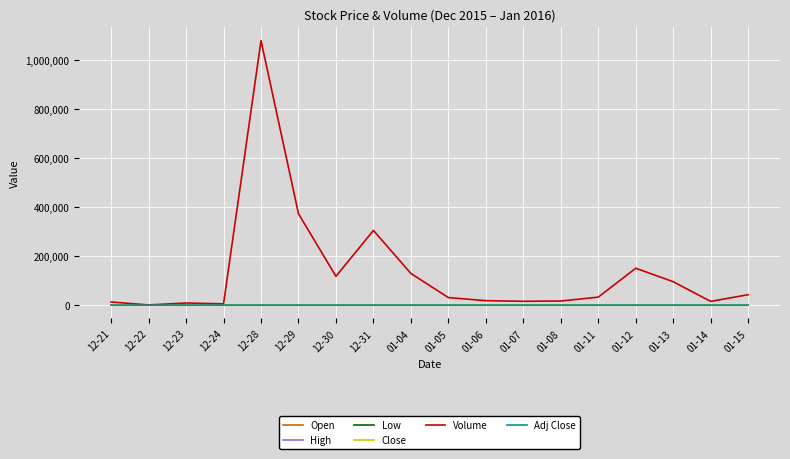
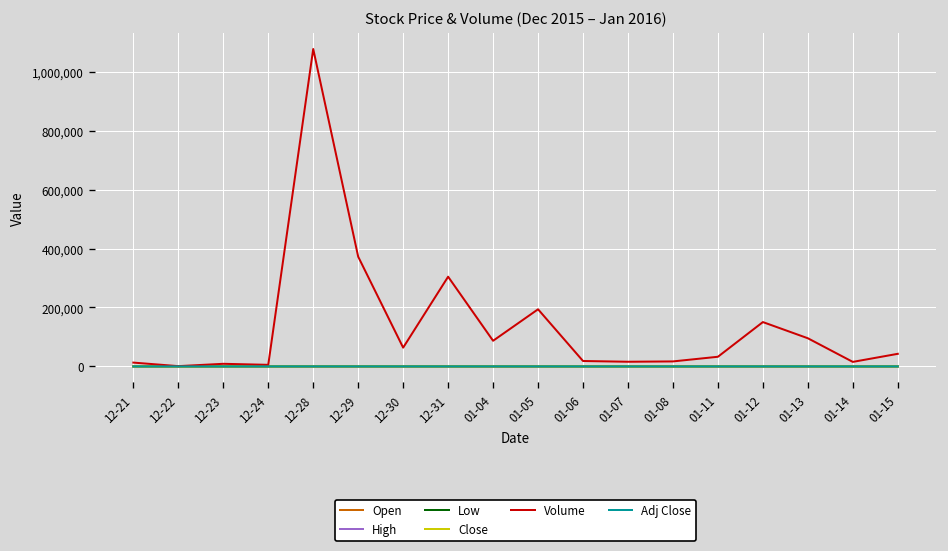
Volume, 12-30: 120,000 -> 60,000
Volume, 01-04: 130,000 -> 90,000
Volume, 01-05: 30,000 -> 190,000
